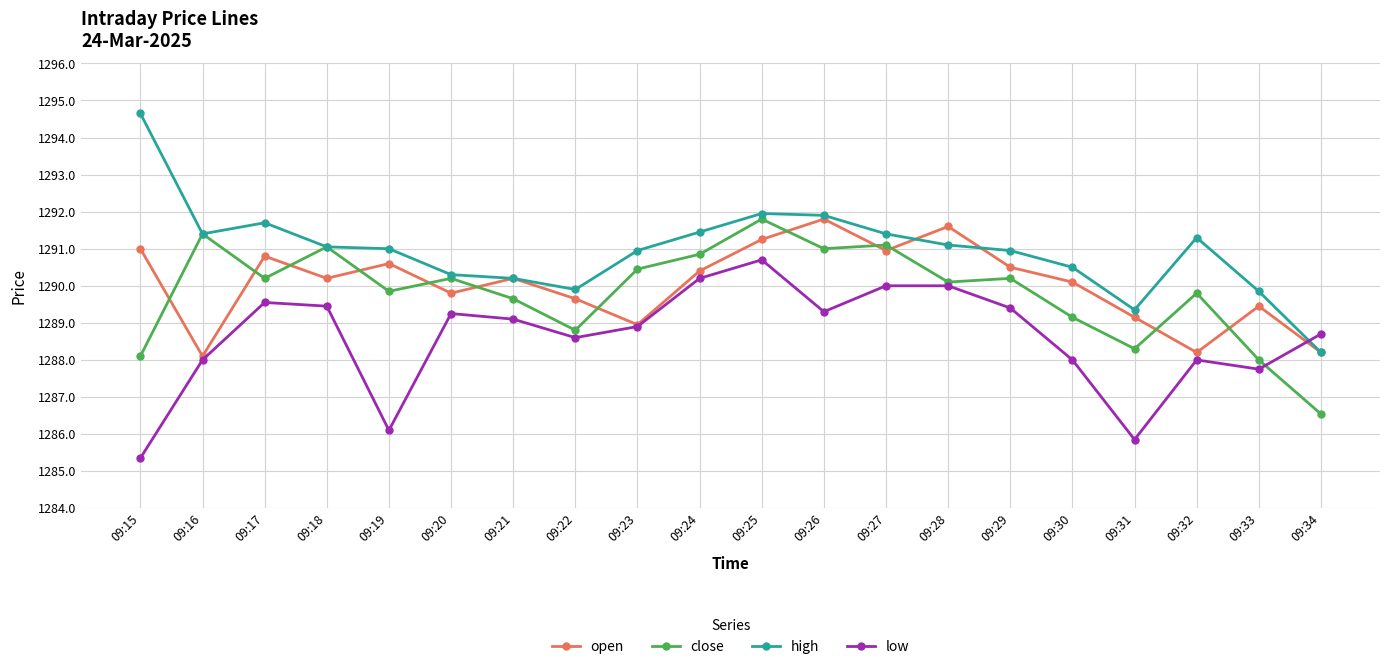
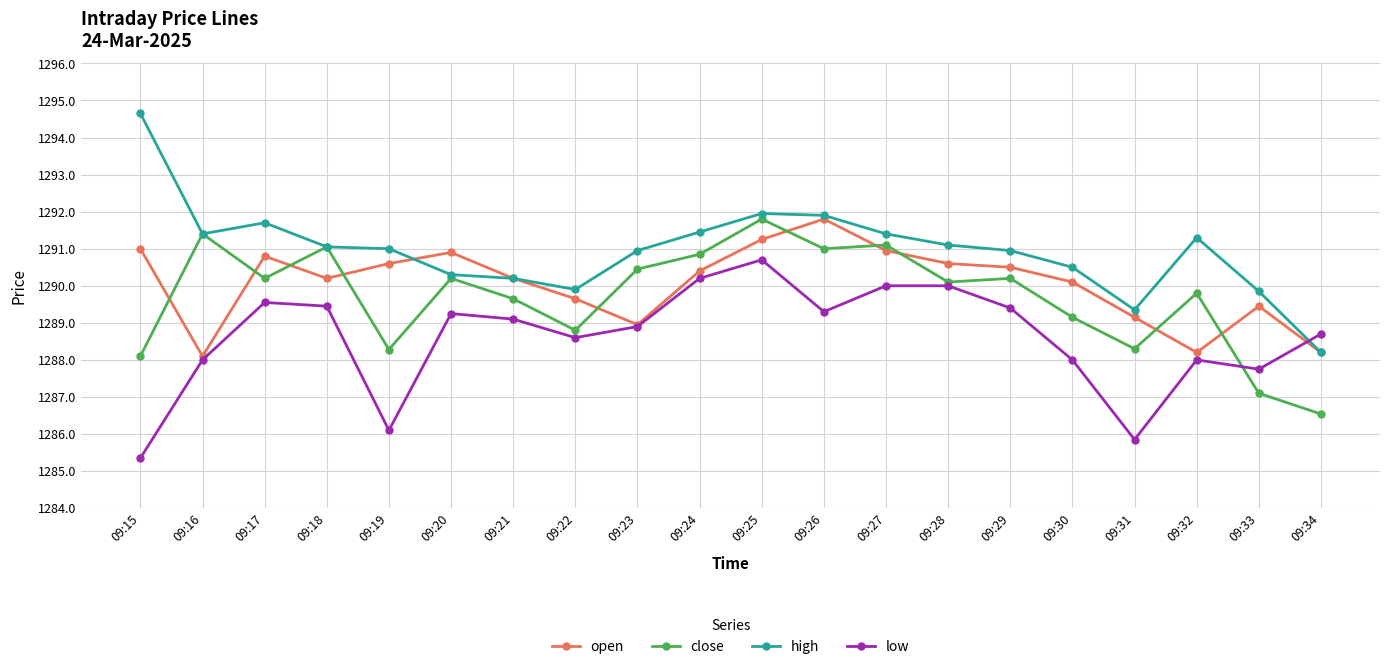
close, 09:19: 1289.9 -> 1288.3
open, 09:20: 1289.8 -> 1290.9
open, 09:28: 1291.6 -> 1290.6
close, 09:33: 1288.0 -> 1287.1
